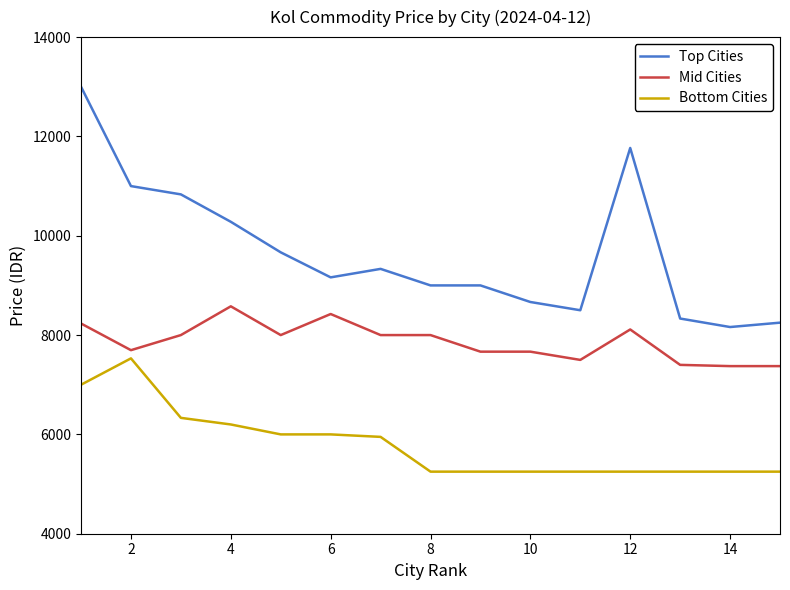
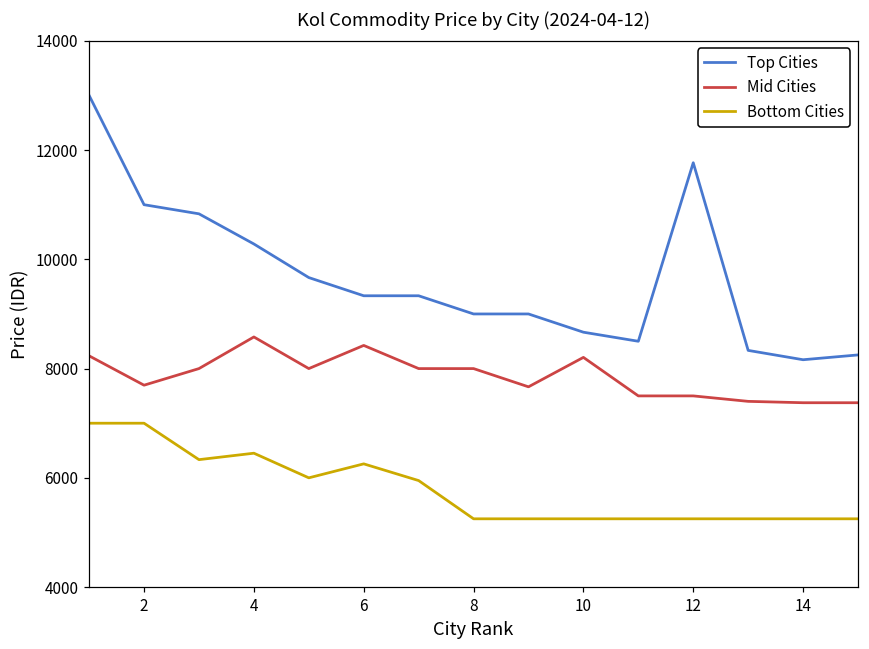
Bottom Cities, 2: 7500 -> 7000
Bottom Cities, 4: 6200 -> 6500
Top Cities, 6: 9200 -> 9300
Bottom Cities, 6: 6000 -> 6300
Mid Cities, 10: 7700 -> 8200
Mid Cities, 12: 8100 -> 7500
